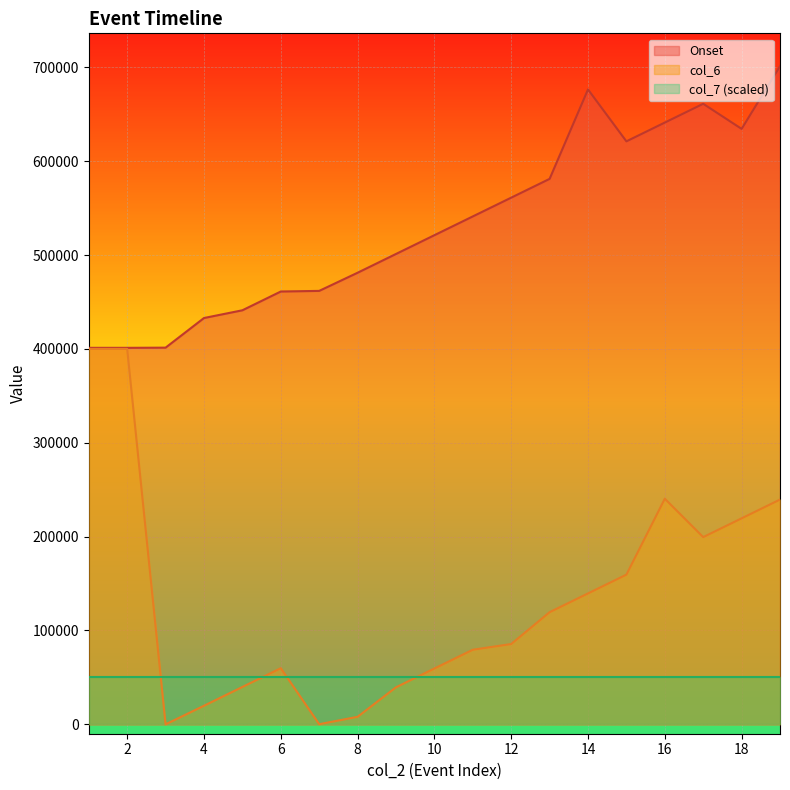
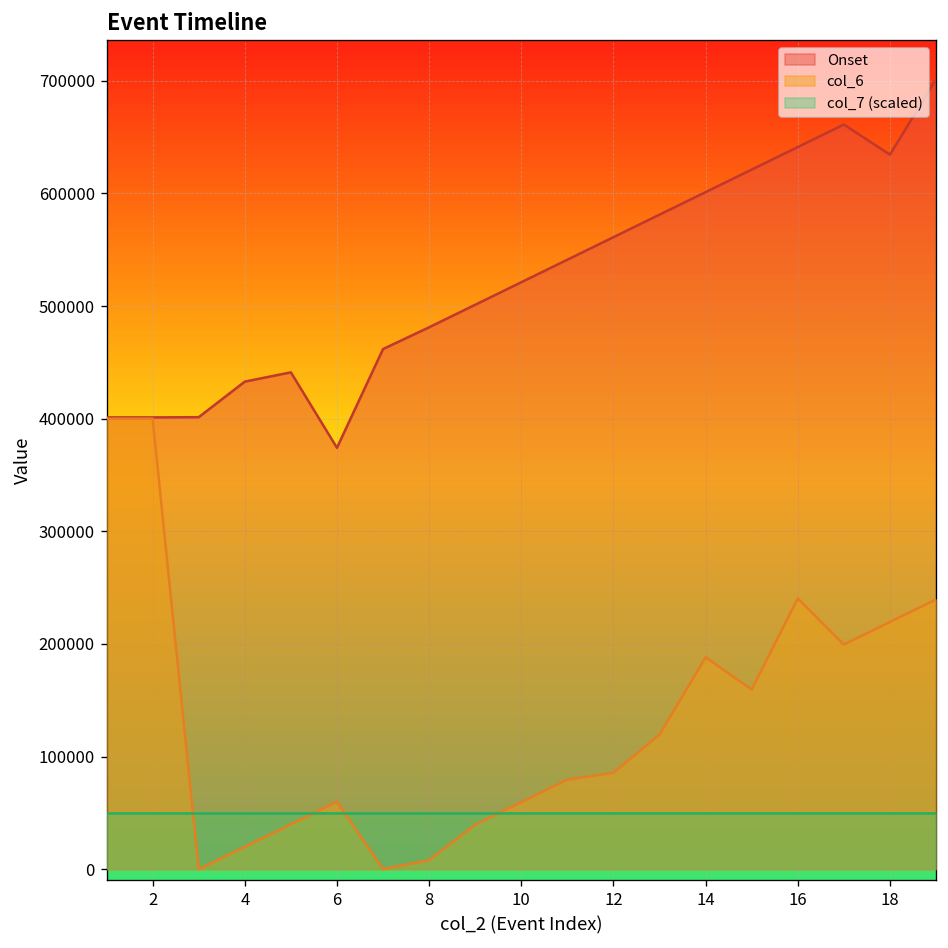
Onset, 6: 460000 -> 370000
Onset, 14: 680000 -> 600000
col_6, 14: 140000 -> 190000
